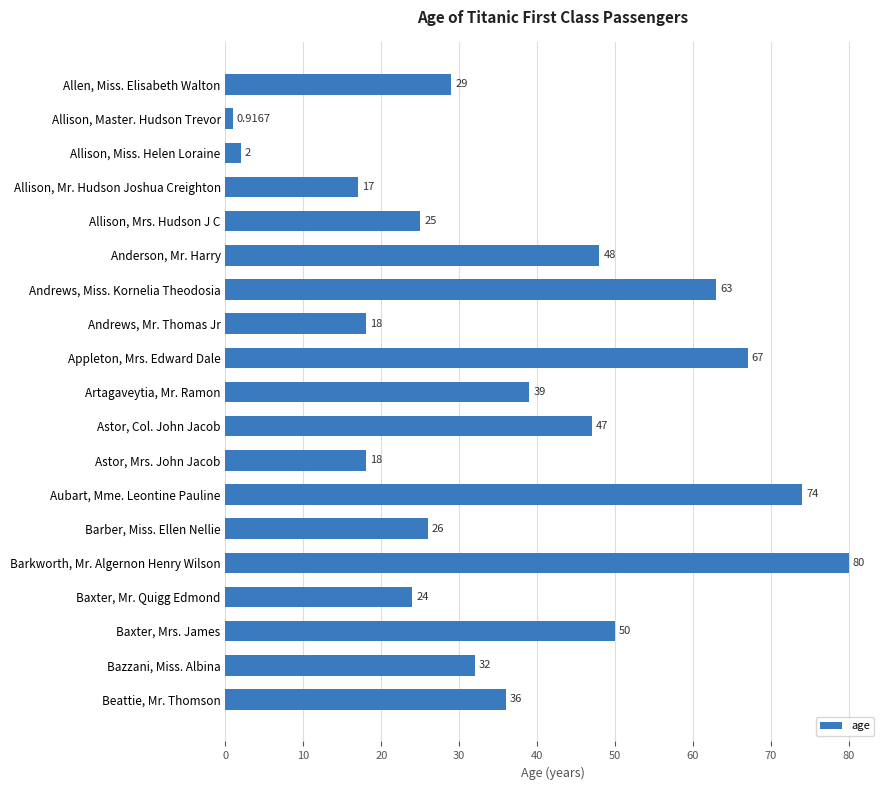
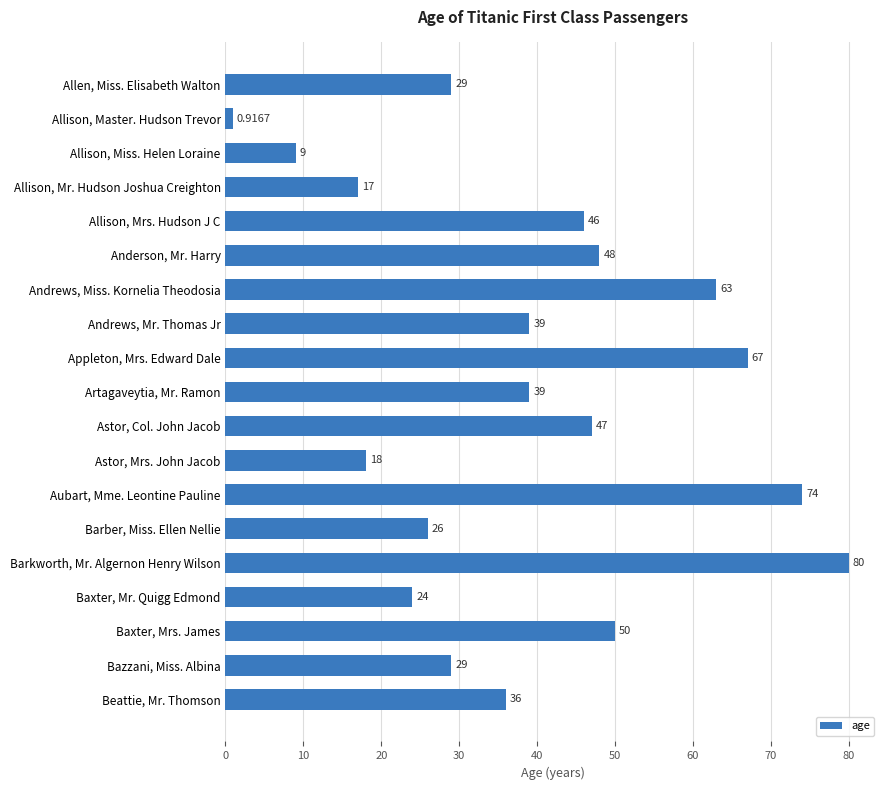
Allison, Miss. Helen Loraine: 2 -> 9
Allison, Mrs. Hudson J C: 25 -> 46
Andrews, Mr. Thomas Jr: 18 -> 39
Bazzani, Miss. Albina: 32 -> 29
